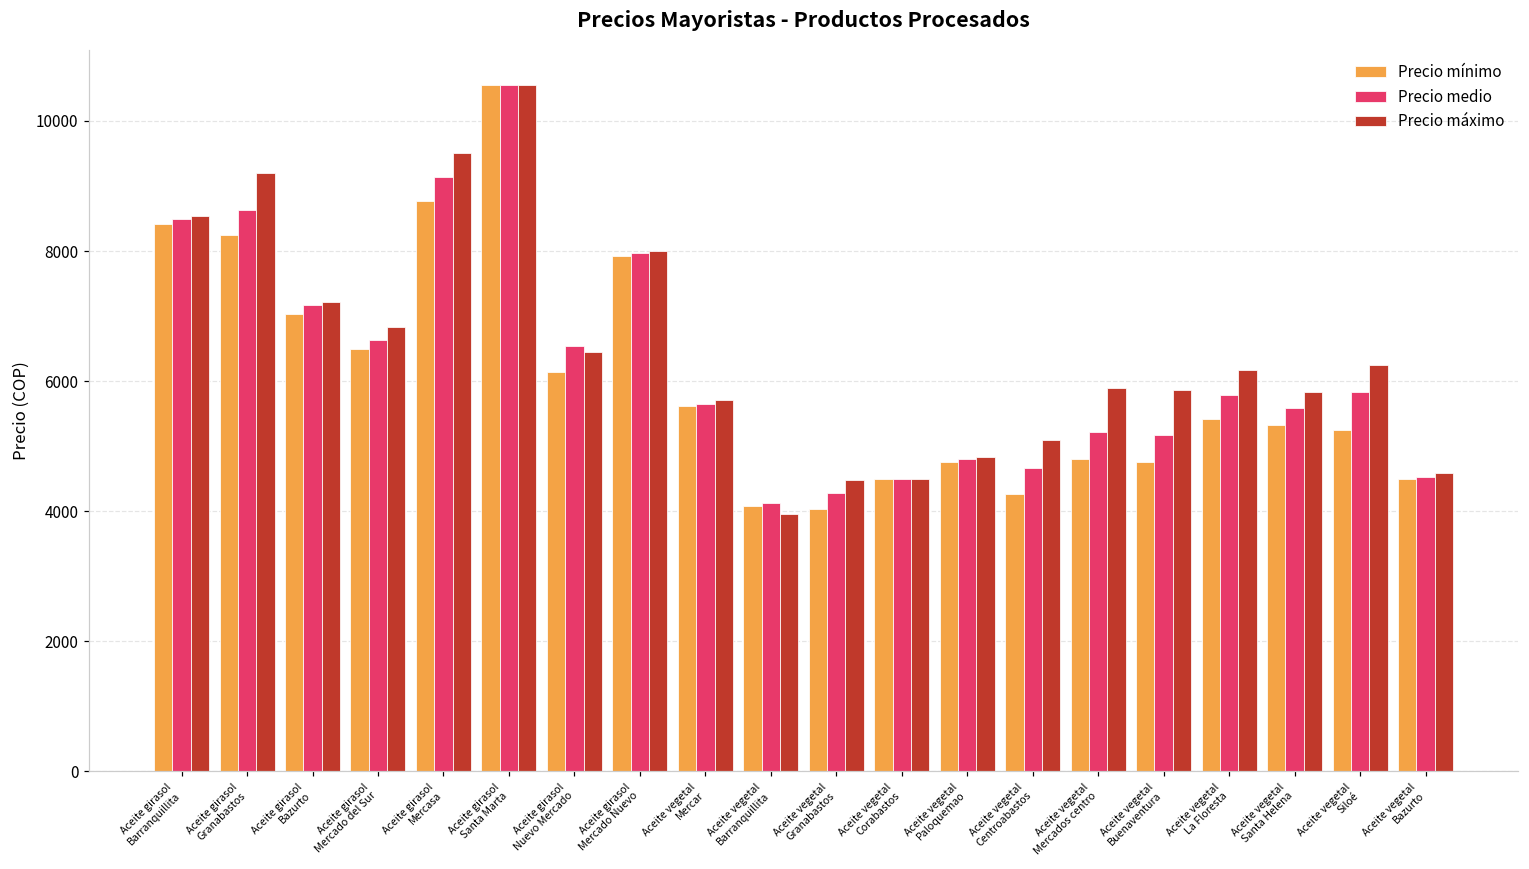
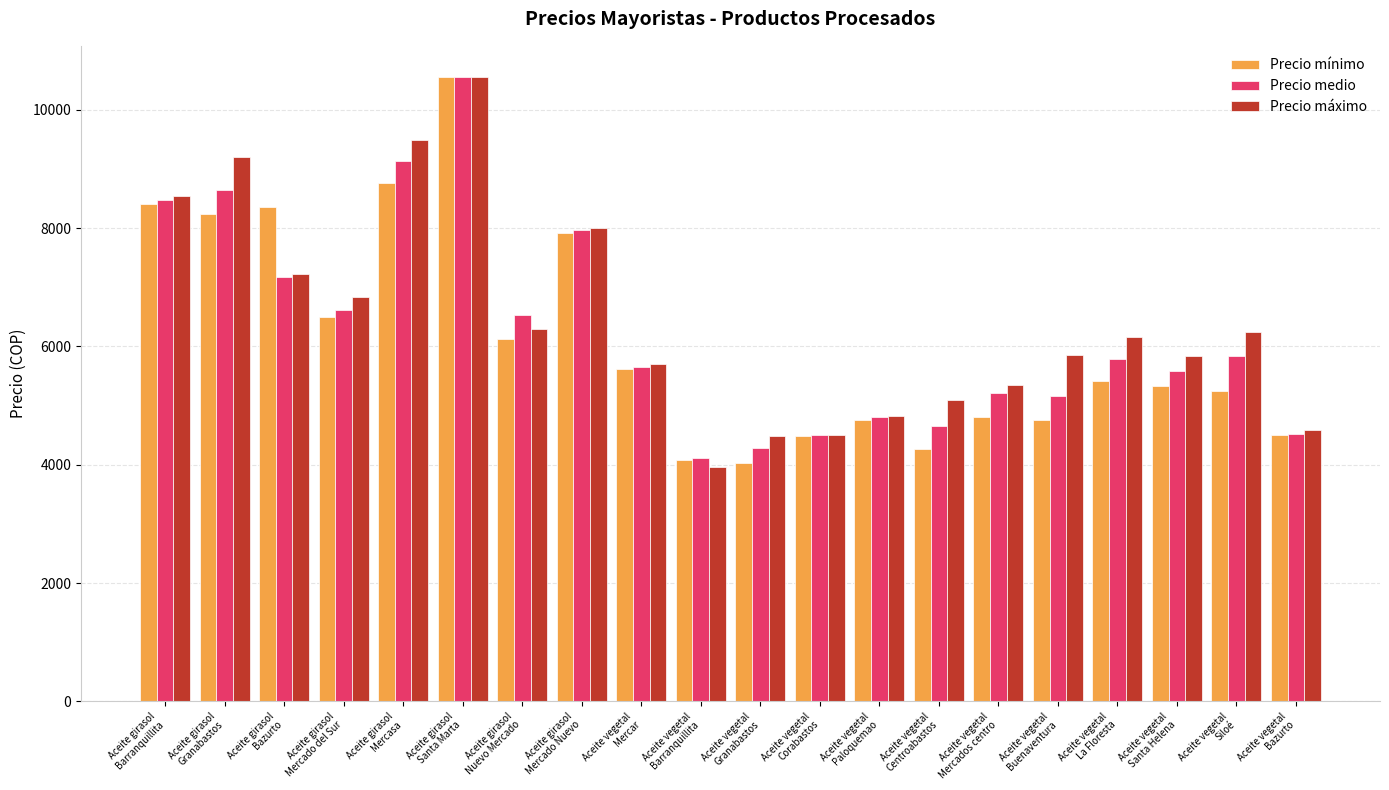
Precio mínimo, Aceite girasol Bazurto: 7000 -> 8400
Precio máximo, Aceite girasol Nuevo Mercado: 6400 -> 6300
Precio máximo, Aceite vegetal Mercados centro: 5900 -> 5300
